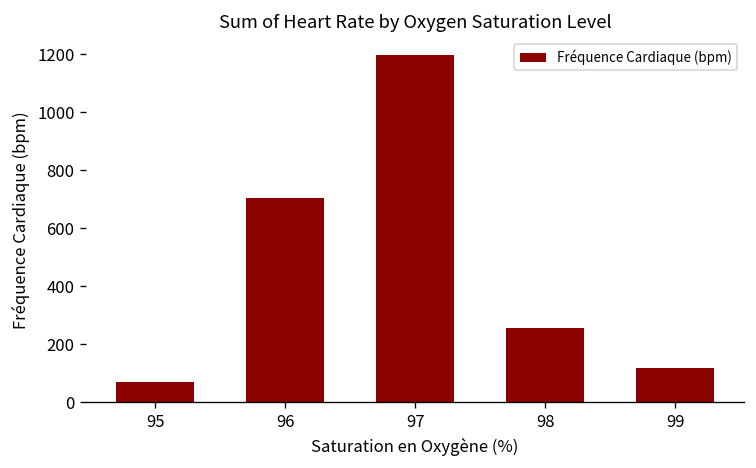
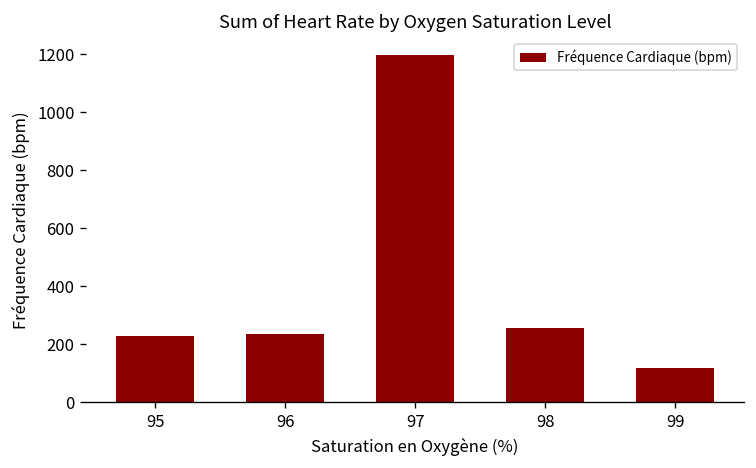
95: 70 -> 230
96: 700 -> 240
